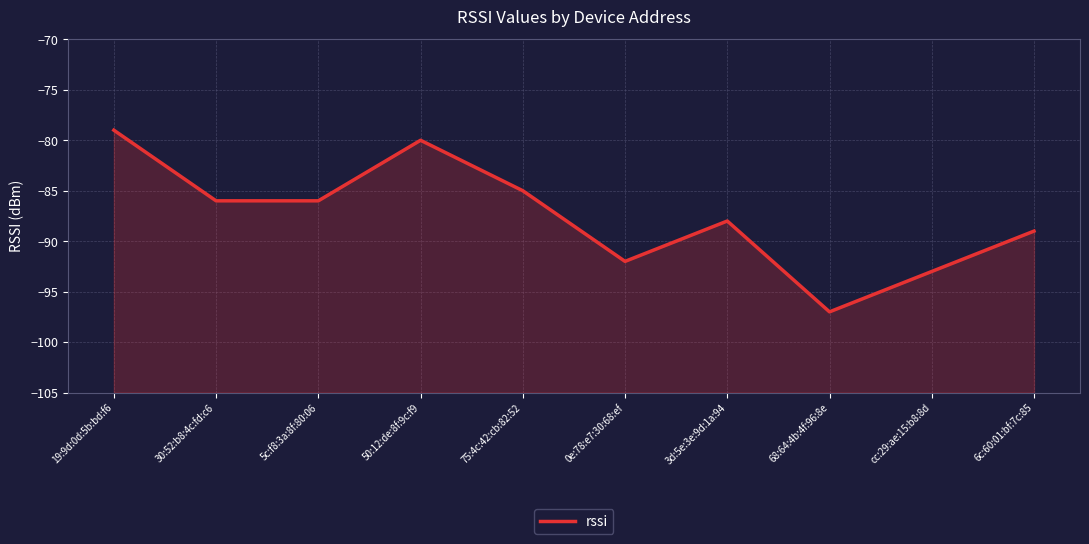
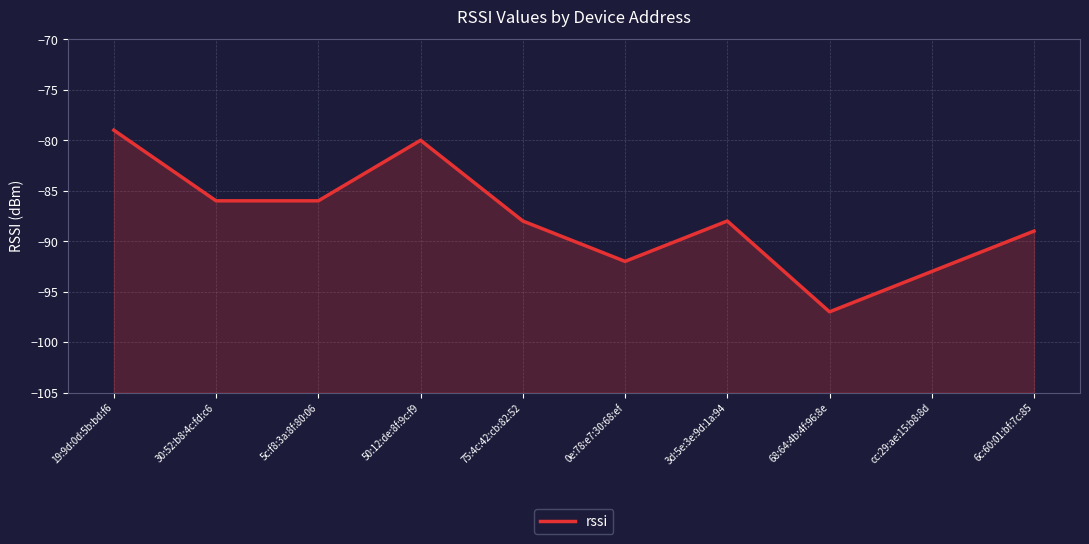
75:4c:42:cb:82:52: -85 -> -88
